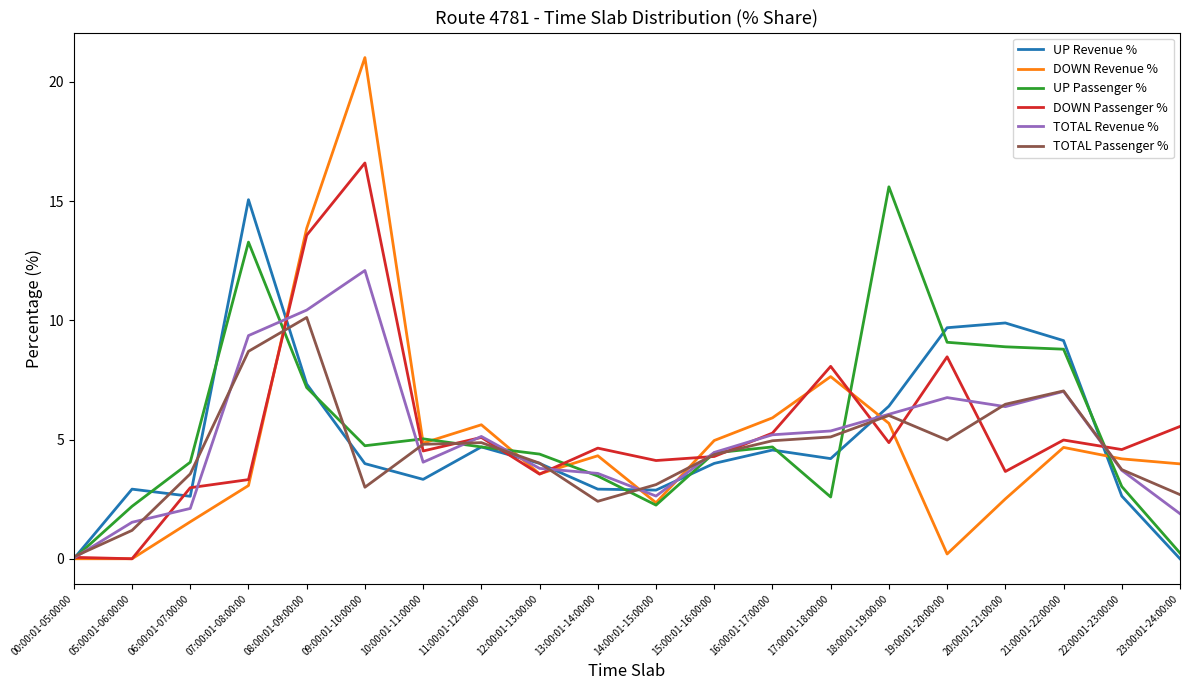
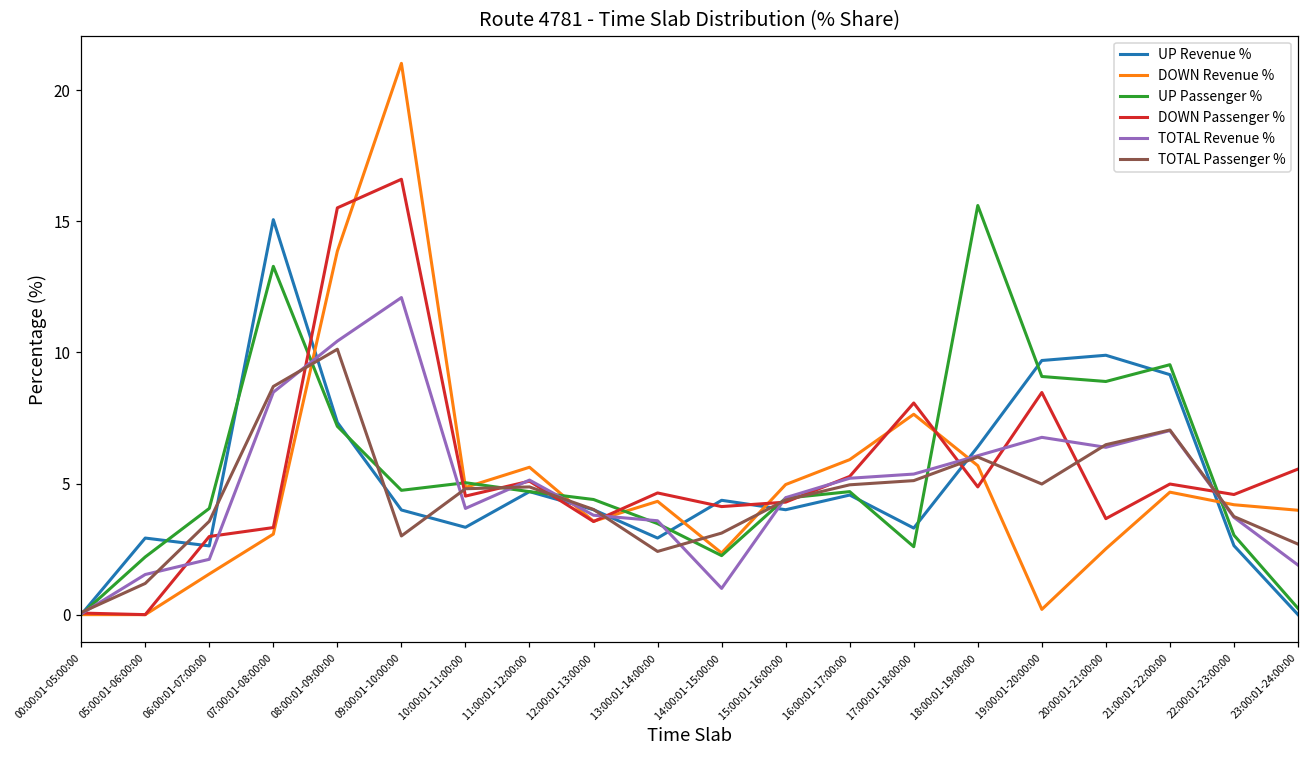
TOTAL Revenue %, 07:00:01-08:00:00: 9.4 -> 8.5
DOWN Passenger %, 08:00:01-09:00:00: 13.6 -> 15.5
UP Revenue %, 14:00:01-15:00:00: 2.9 -> 4.4
TOTAL Revenue %, 14:00:01-15:00:00: 2.6 -> 1.0
UP Revenue %, 17:00:01-18:00:00: 4.2 -> 3.3
UP Passenger %, 21:00:01-22:00:00: 8.8 -> 9.5
